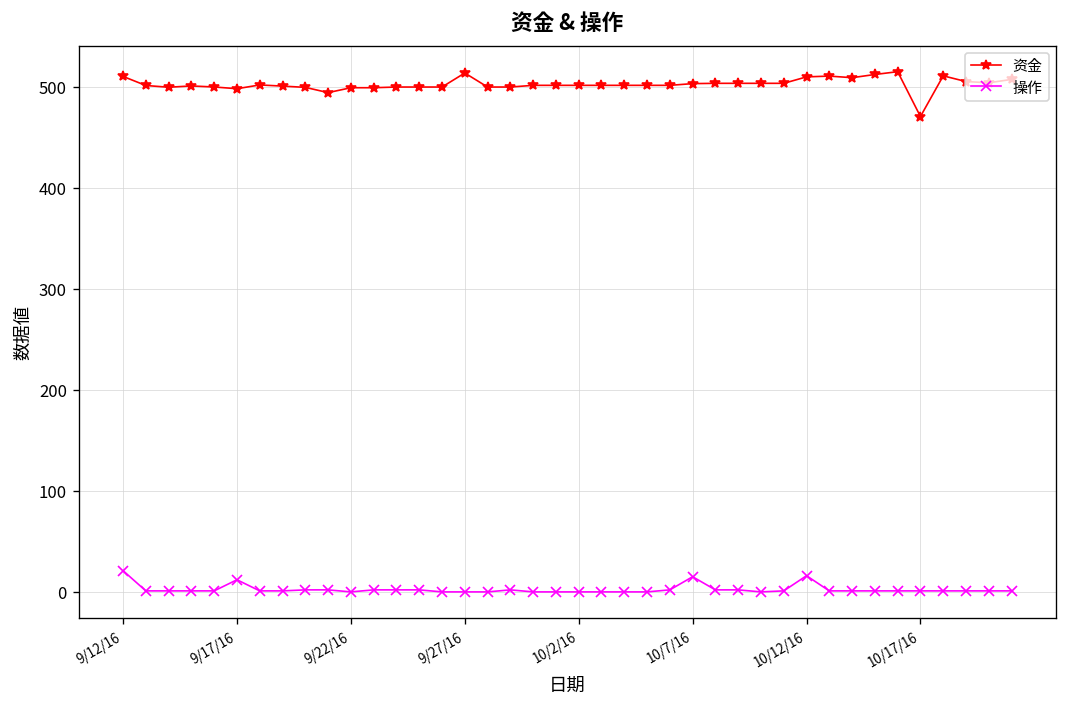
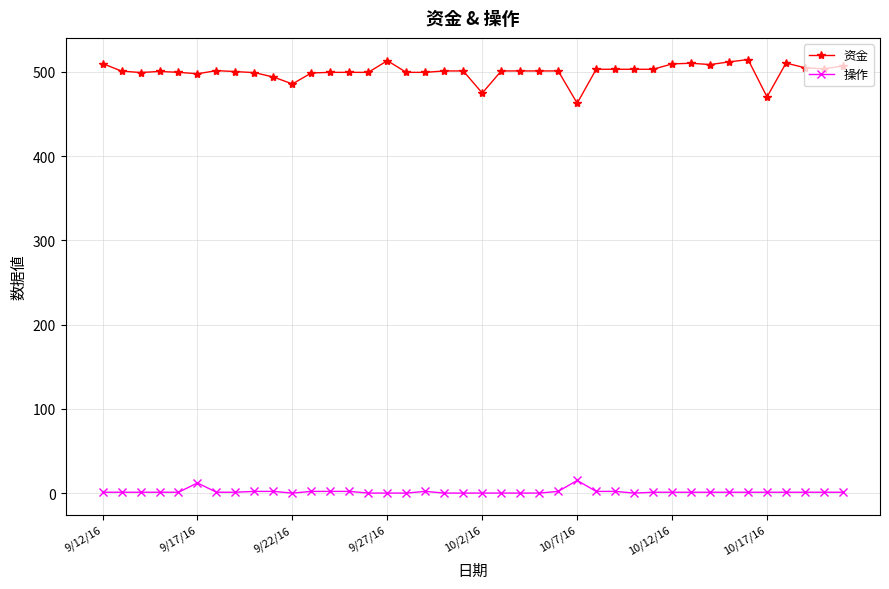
操作, 9/12/16: 20 -> 0
资金, 9/22/16: 500 -> 490
资金, 10/2/16: 500 -> 470
资金, 10/7/16: 500 -> 460
操作, 10/12/16: 20 -> 0
